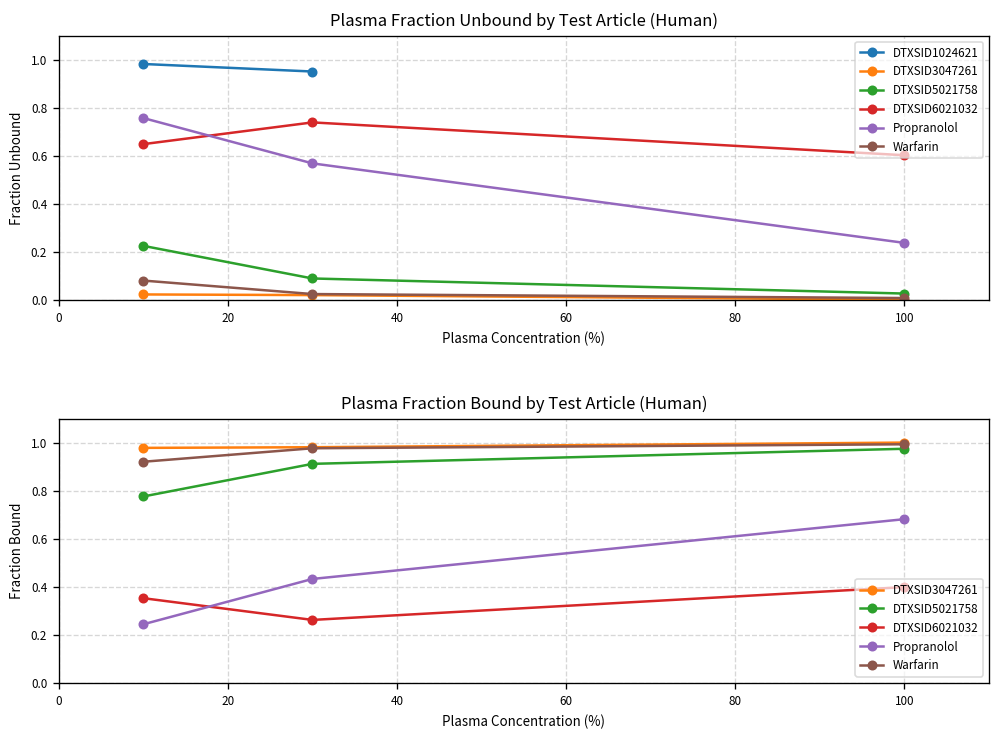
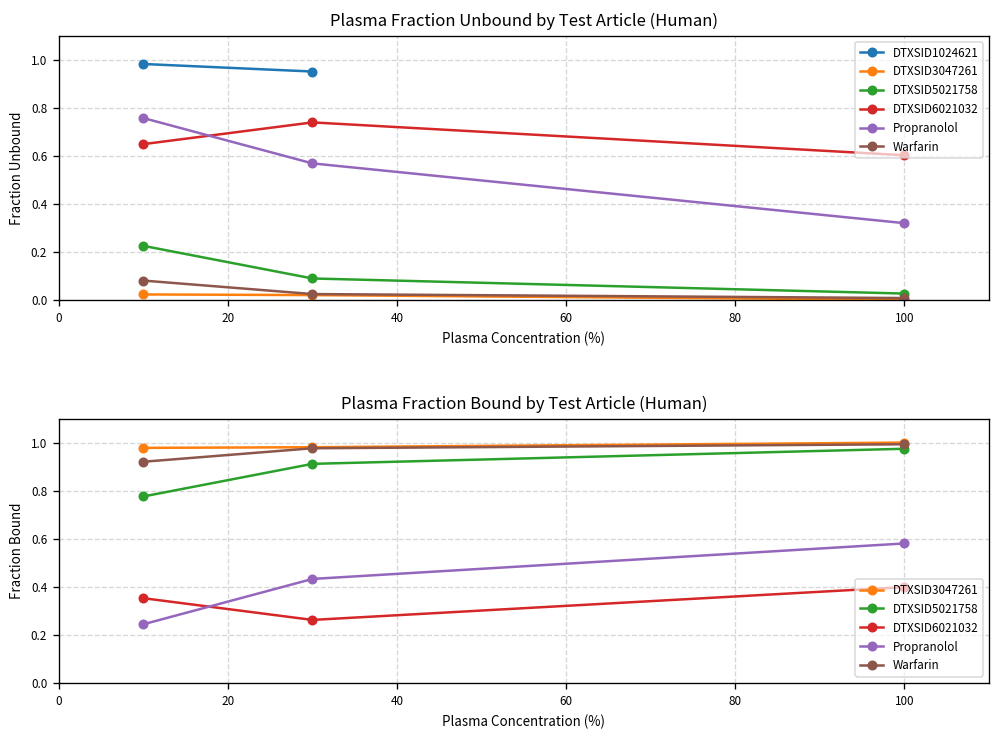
Plasma Fraction Unbound by Test Article (Human), Propranolol, 100: 0.24 -> 0.32
Plasma Fraction Bound by Test Article (Human), Propranolol, 100: 0.68 -> 0.58
